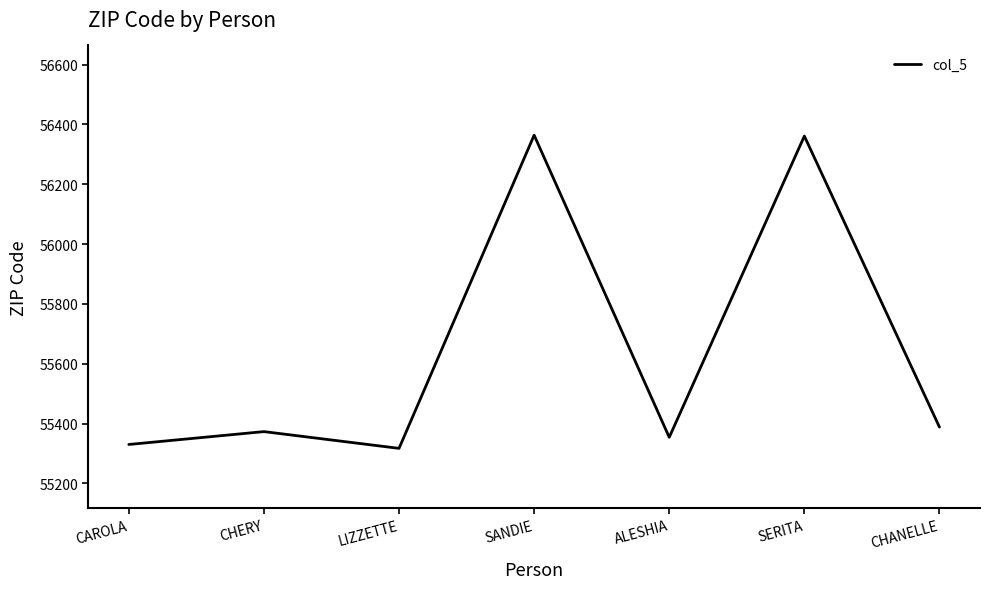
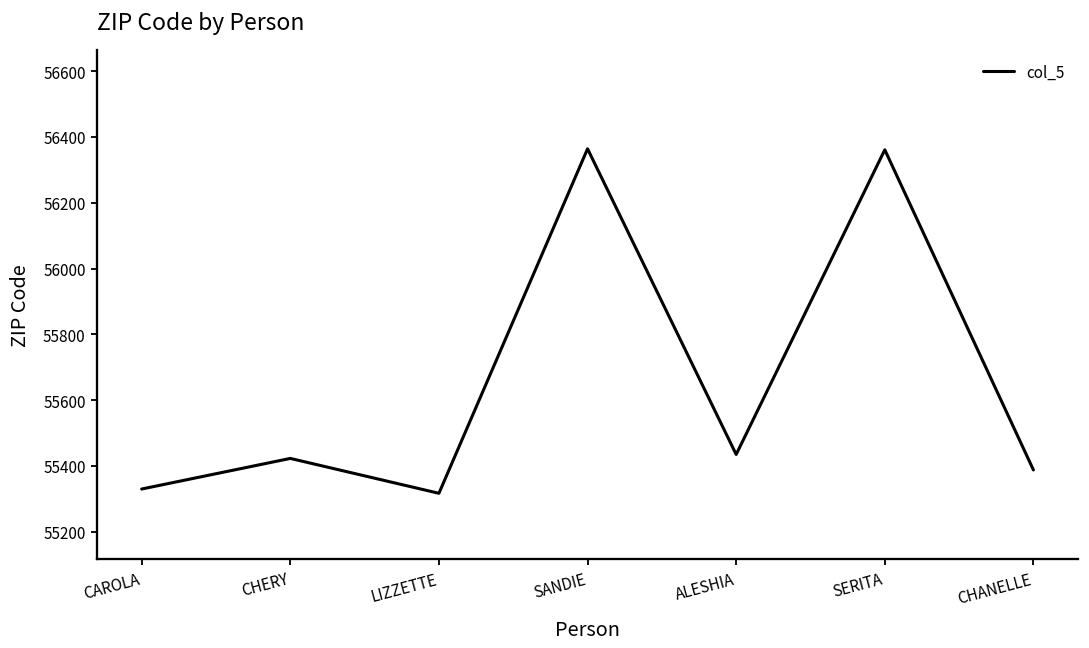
CHERY: 55370 -> 55420
ALESHIA: 55350 -> 55440
